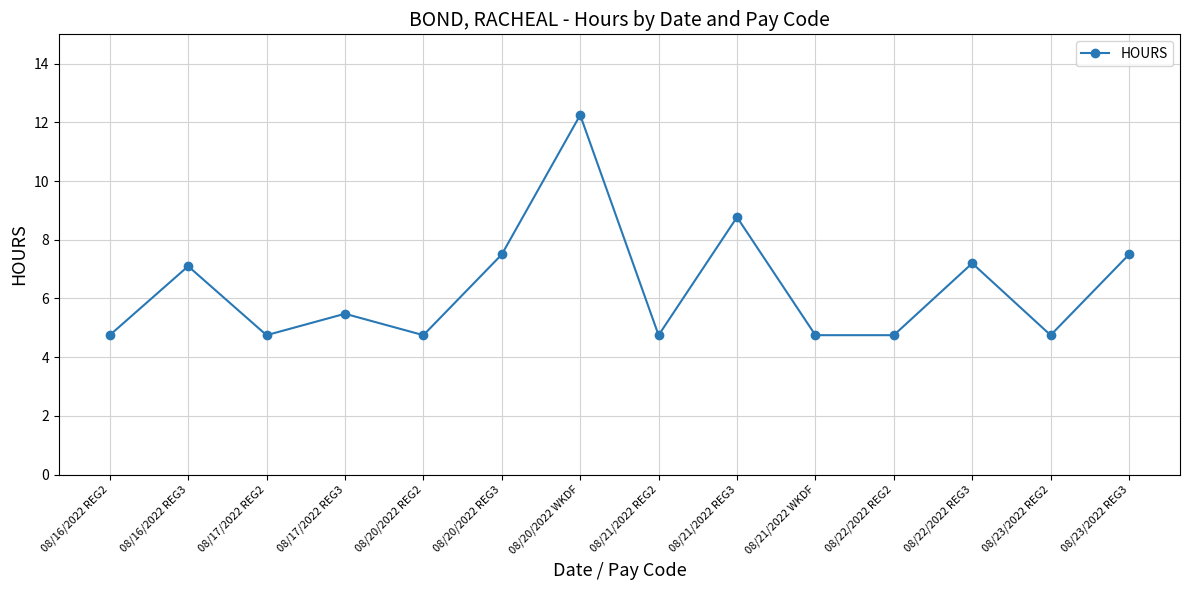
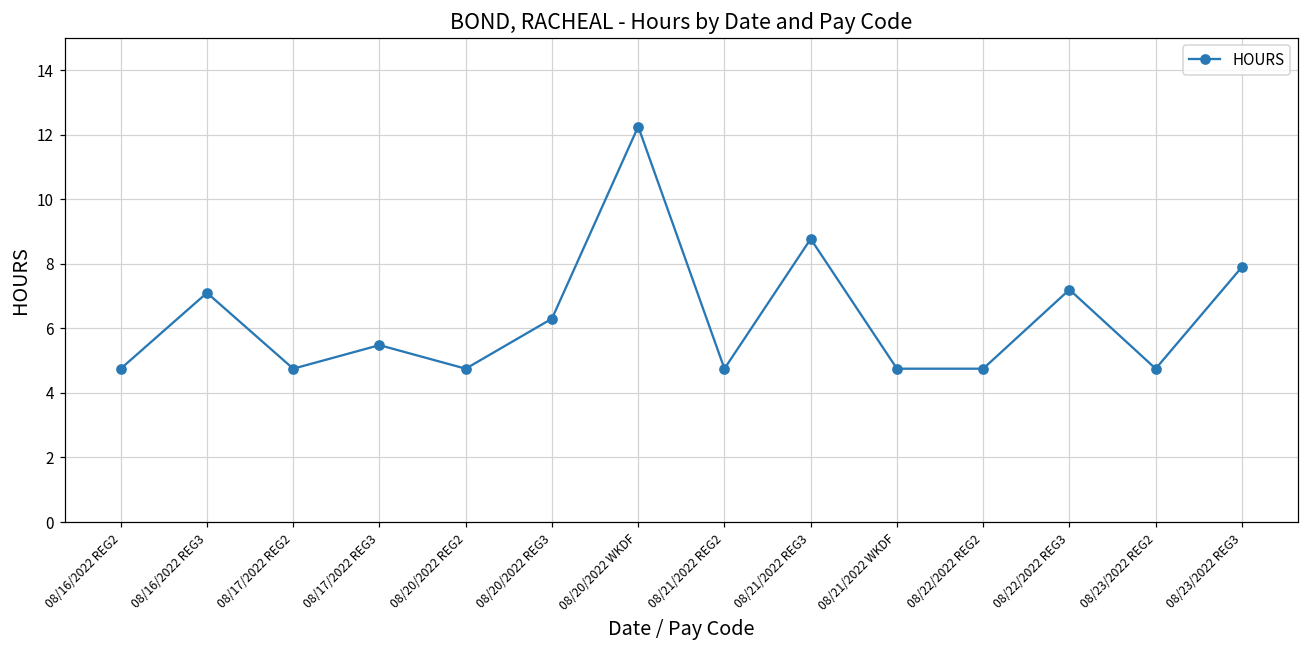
08/20/2022 REG3: 7.5 -> 6.3
08/23/2022 REG3: 7.5 -> 7.9
